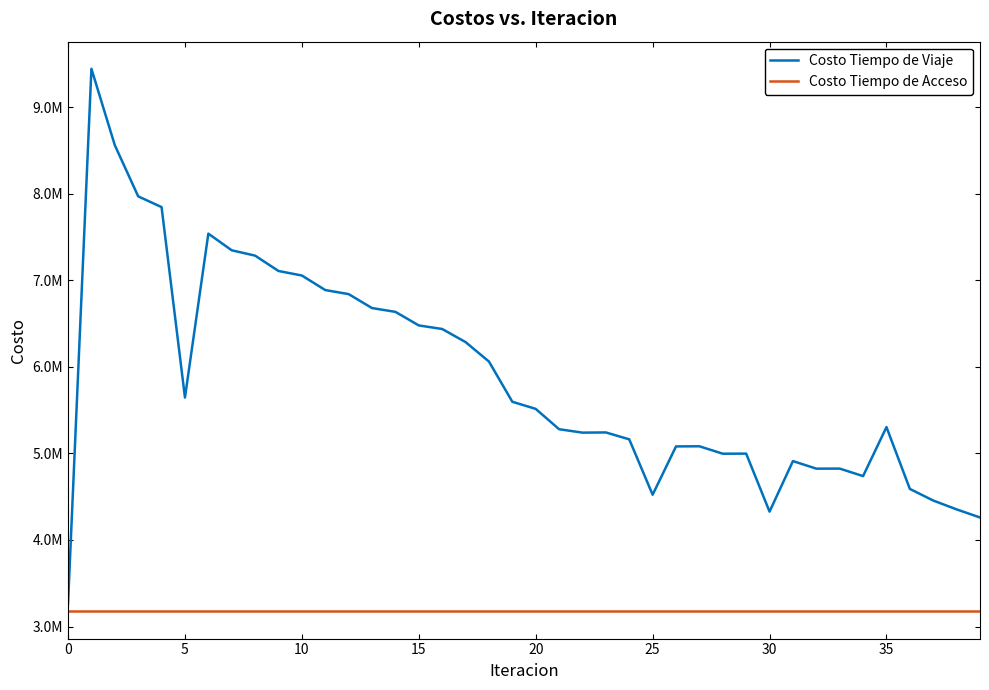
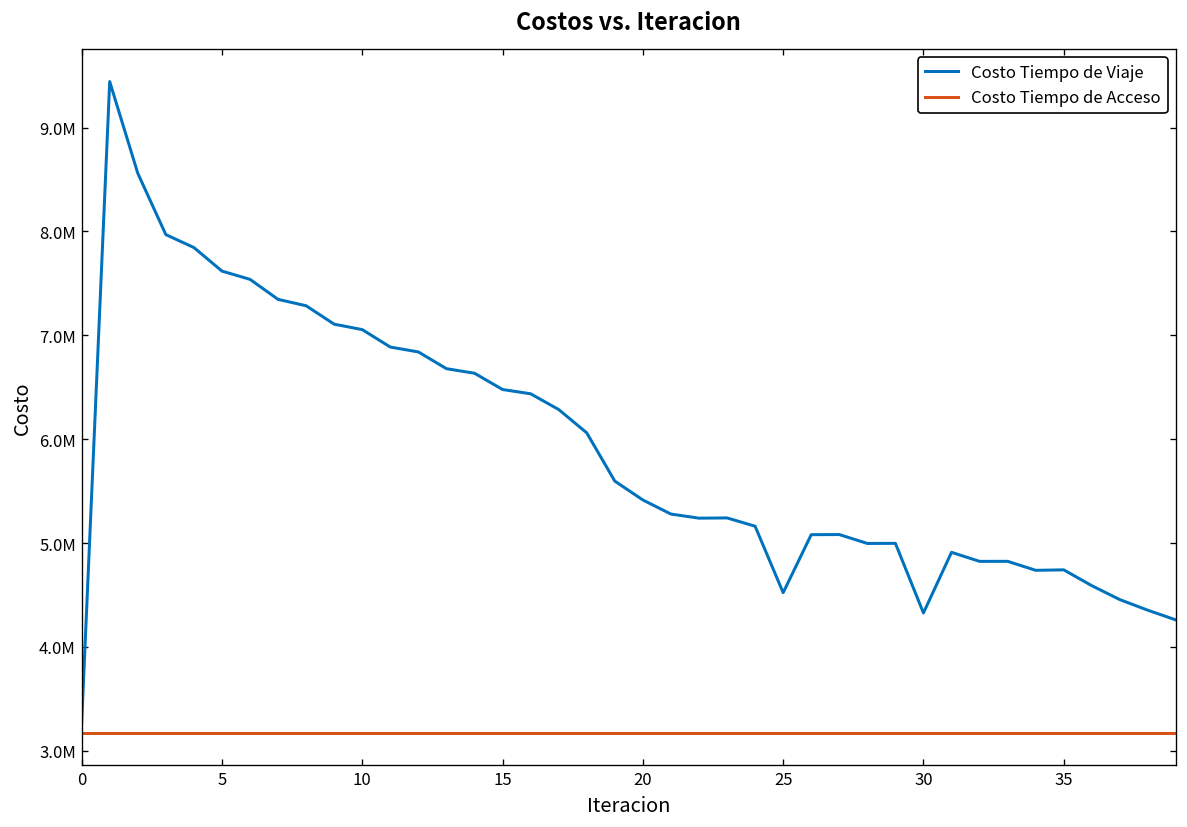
Costo Tiempo de Viaje, 5: 5600000 -> 7600000
Costo Tiempo de Viaje, 20: 5500000 -> 5400000
Costo Tiempo de Viaje, 35: 5300000 -> 4700000
